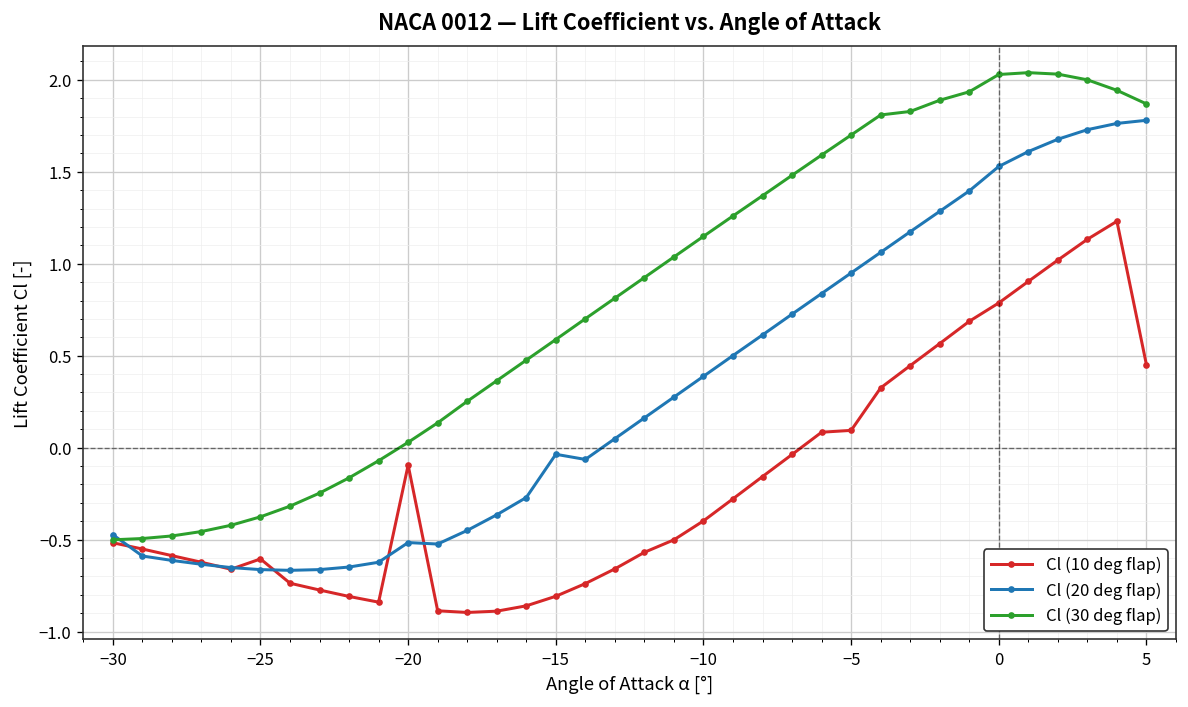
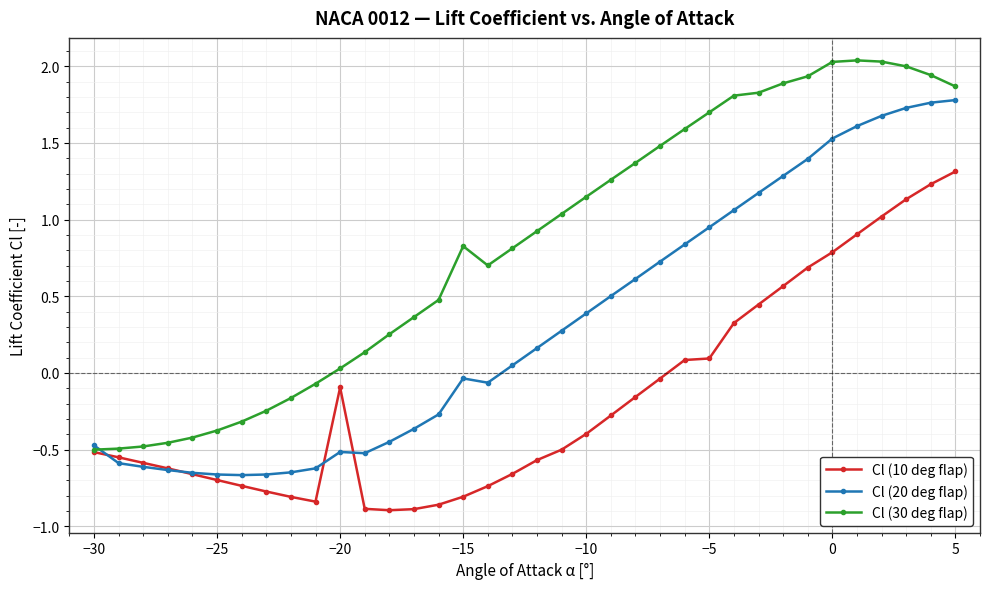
Cl (10 deg flap), −25: -0.61 -> -0.70
Cl (30 deg flap), −15: 0.59 -> 0.83
Cl (10 deg flap), 5: 0.45 -> 1.31
